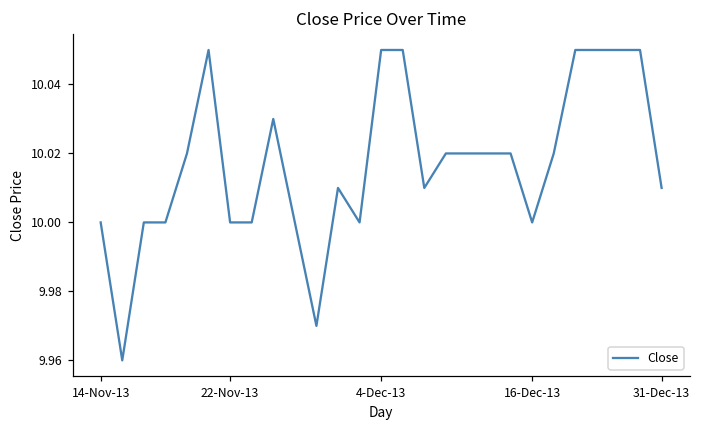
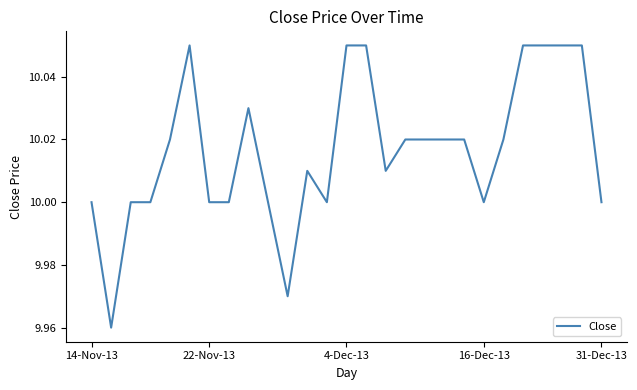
31-Dec-13: 10.01 -> 10.00
